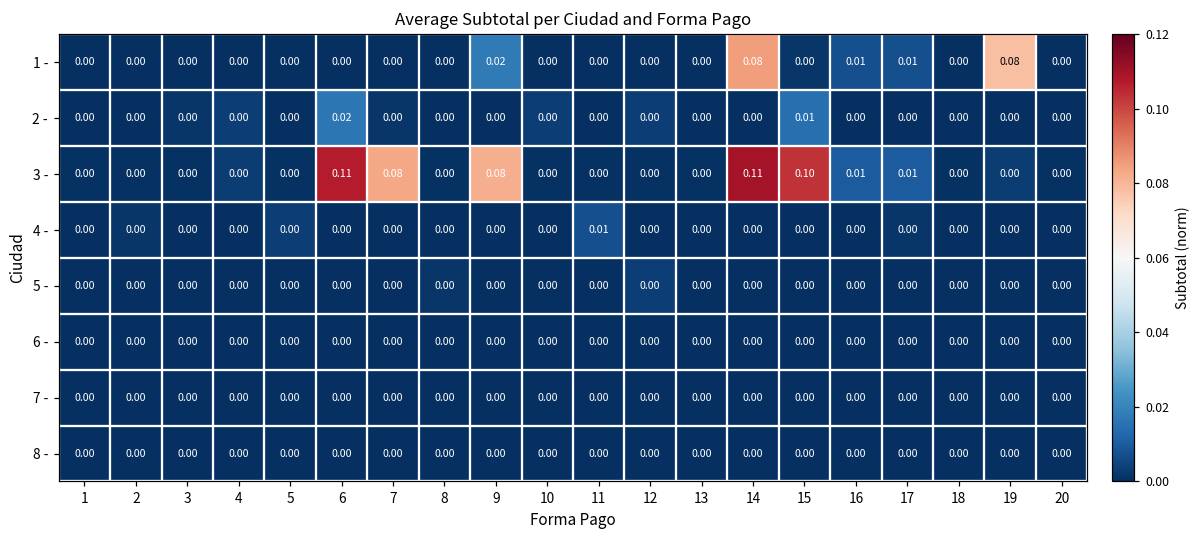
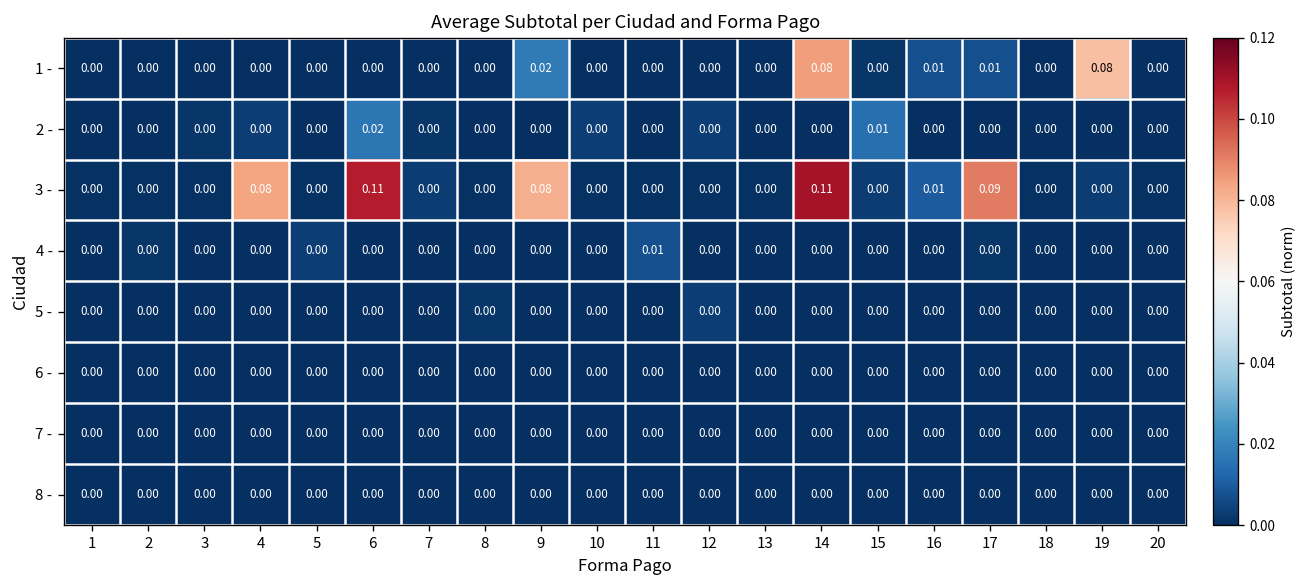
3 -, 4: 0.00 -> 0.08
3 -, 7: 0.08 -> 0.00
3 -, 15: 0.10 -> 0.00
3 -, 17: 0.01 -> 0.09
